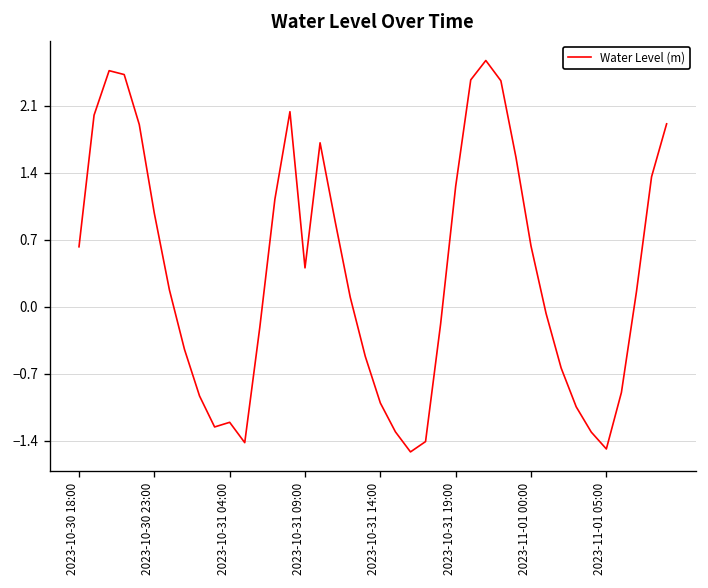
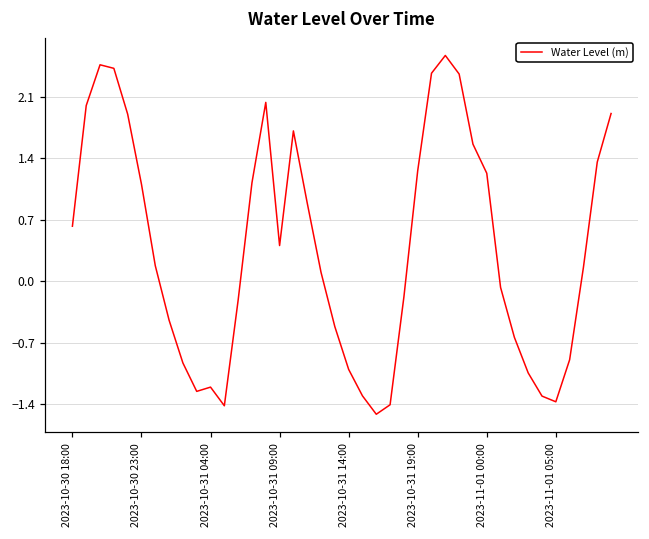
2023-10-30 23:00: 1.0 -> 1.1
2023-11-01 00:00: 0.6 -> 1.2
2023-11-01 05:00: -1.5 -> -1.4
